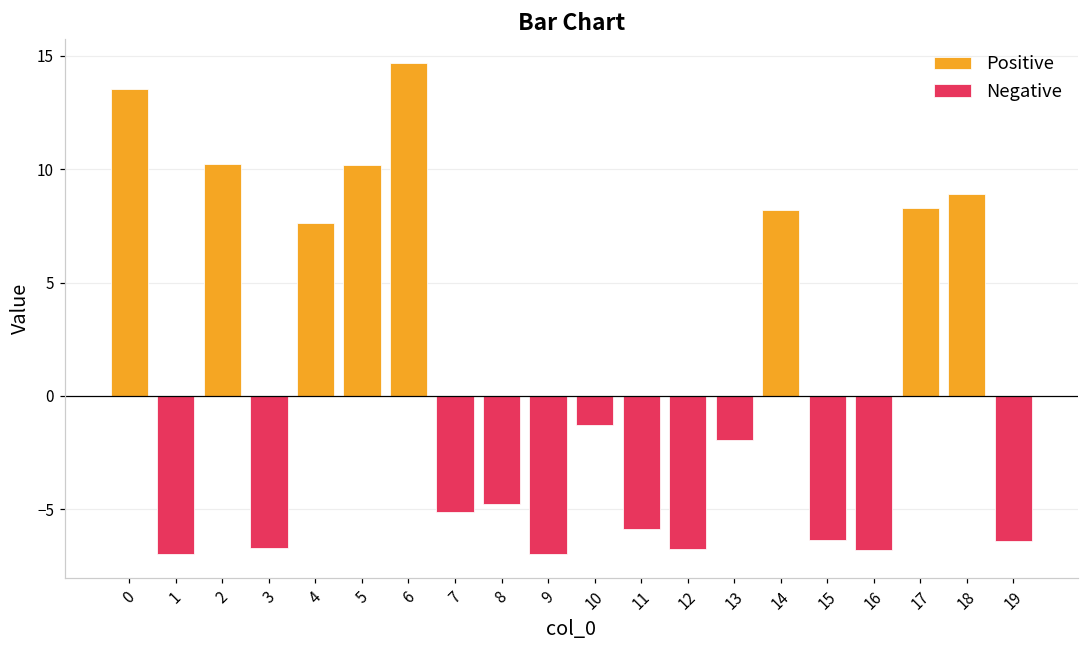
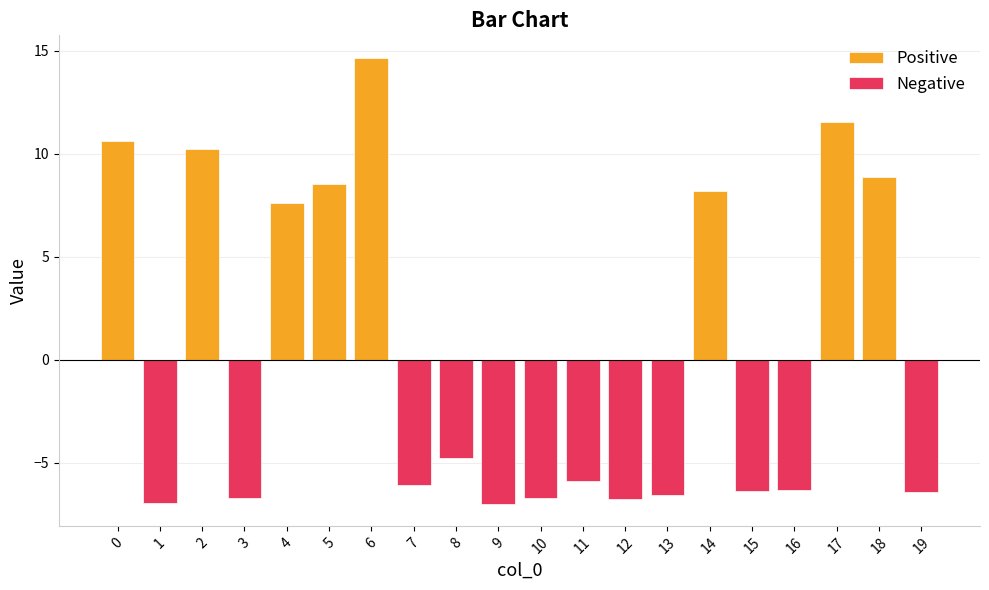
Positive, 0: 13.5 -> 10.6
Positive, 5: 10.2 -> 8.5
Negative, 7: -5.1 -> -6.1
Negative, 10: -1.3 -> -6.7
Negative, 13: -1.9 -> -6.6
Negative, 16: -6.8 -> -6.3
Positive, 17: 8.3 -> 11.5
